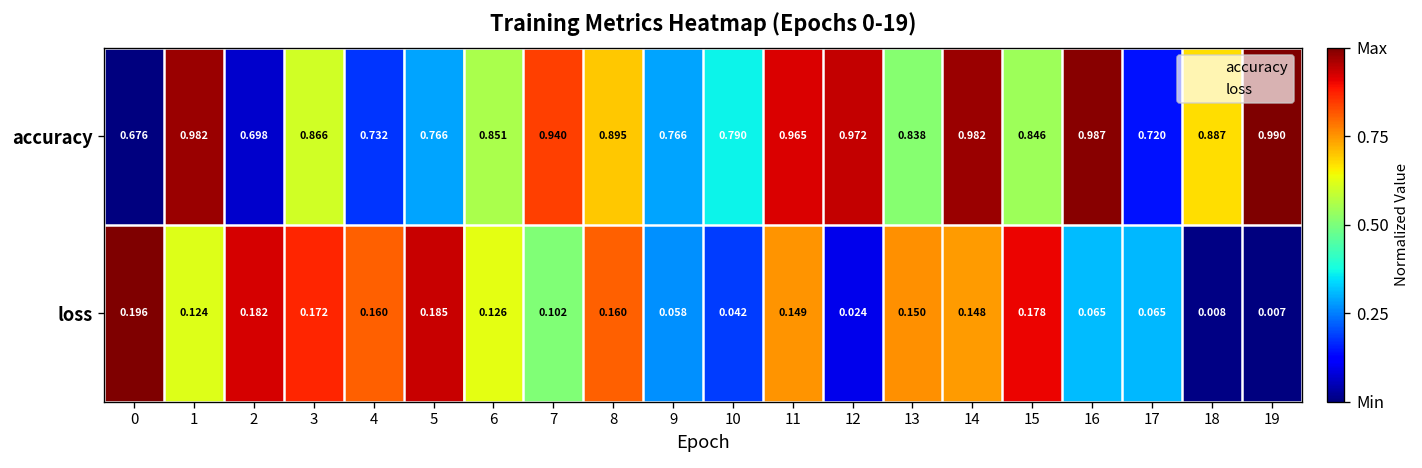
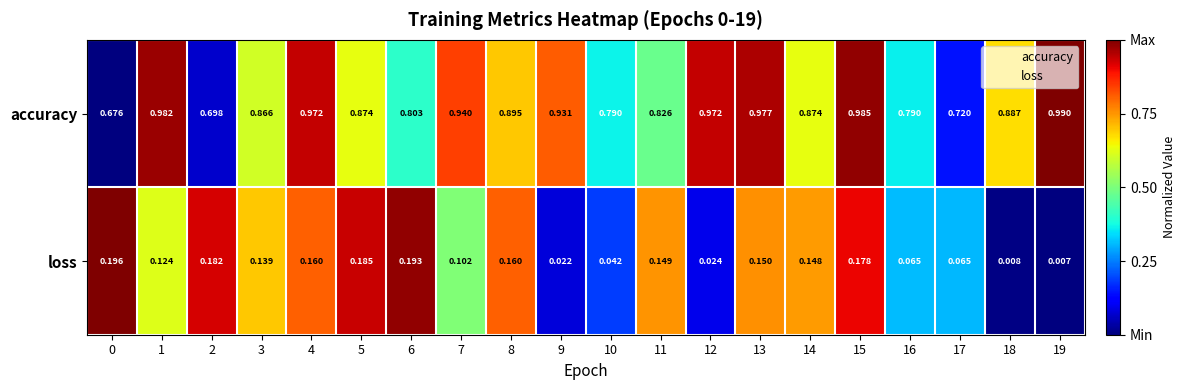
accuracy, 4: 0.732 -> 0.972
accuracy, 5: 0.766 -> 0.874
accuracy, 6: 0.851 -> 0.803
accuracy, 9: 0.766 -> 0.931
accuracy, 11: 0.965 -> 0.826
accuracy, 13: 0.838 -> 0.977
accuracy, 14: 0.982 -> 0.874
accuracy, 15: 0.846 -> 0.985
accuracy, 16: 0.987 -> 0.790
loss, 3: 0.172 -> 0.139
loss, 6: 0.126 -> 0.193
loss, 9: 0.058 -> 0.022
